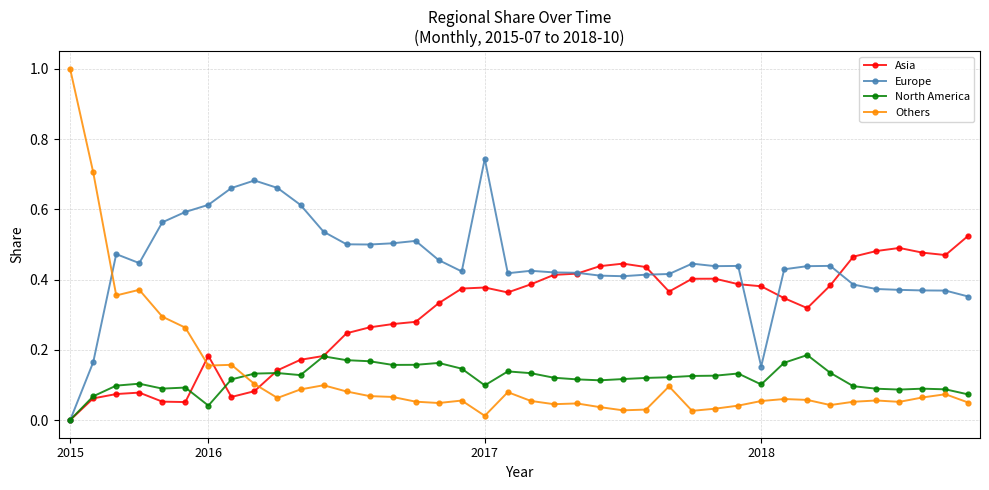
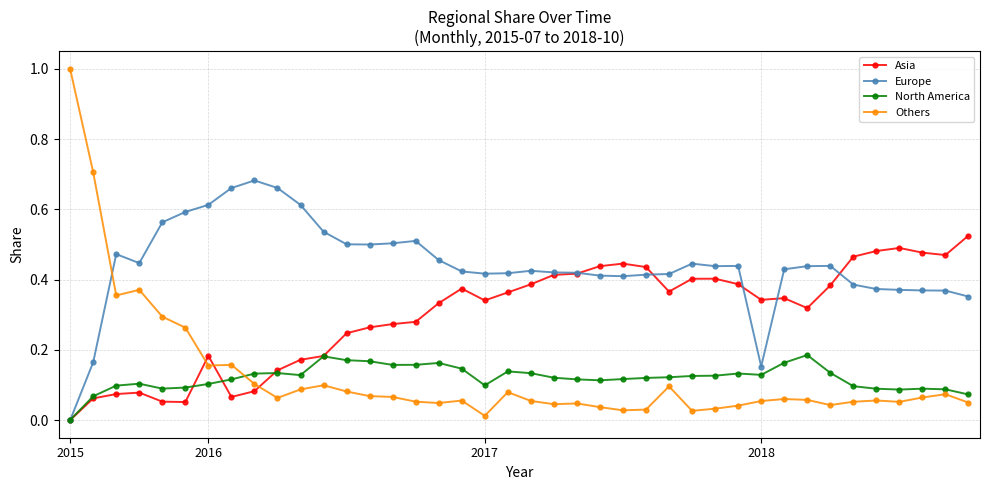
North America, 2016: 0.04 -> 0.10
Asia, 2017: 0.38 -> 0.34
Europe, 2017: 0.74 -> 0.42
Asia, 2018: 0.38 -> 0.34
North America, 2018: 0.10 -> 0.13
